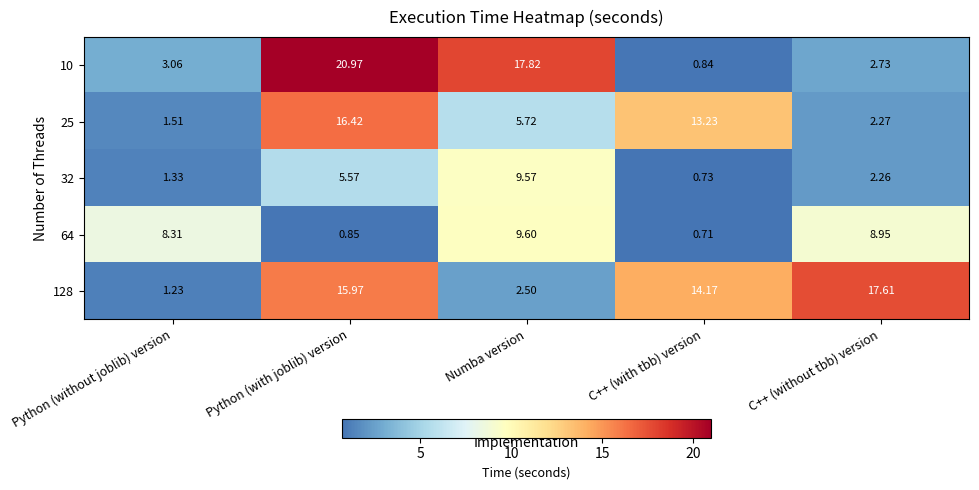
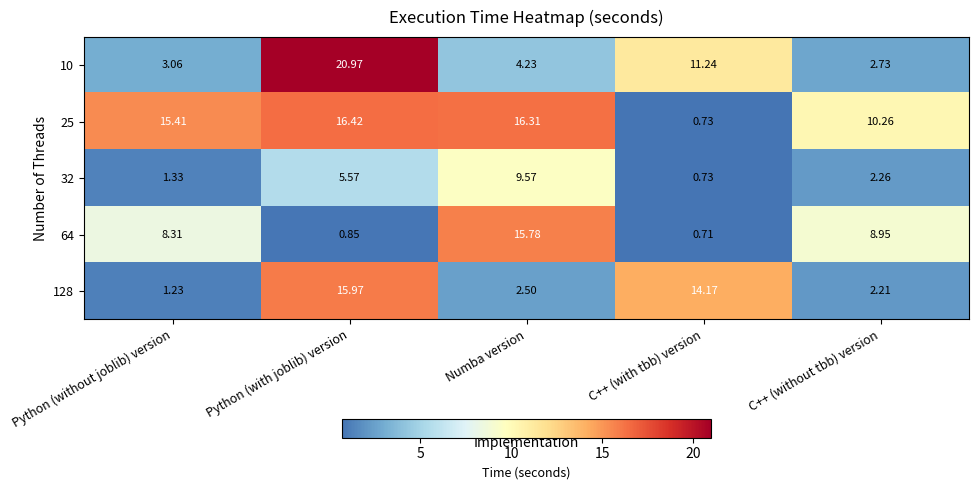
10, Numba version: 17.82 -> 4.23
10, C++ (with tbb) version: 0.84 -> 11.24
25, Python (without joblib) version: 1.51 -> 15.41
25, Numba version: 5.72 -> 16.31
25, C++ (with tbb) version: 13.23 -> 0.73
25, C++ (without tbb) version: 2.27 -> 10.26
64, Numba version: 9.60 -> 15.78
128, C++ (without tbb) version: 17.61 -> 2.21
